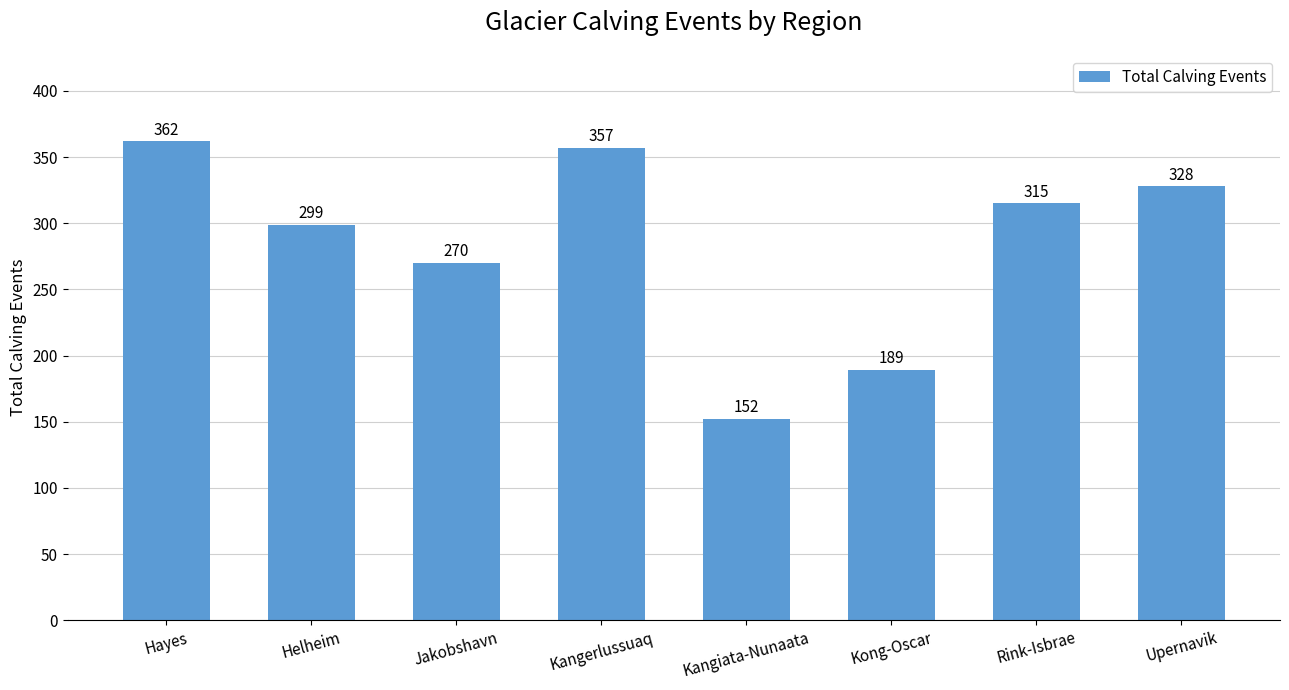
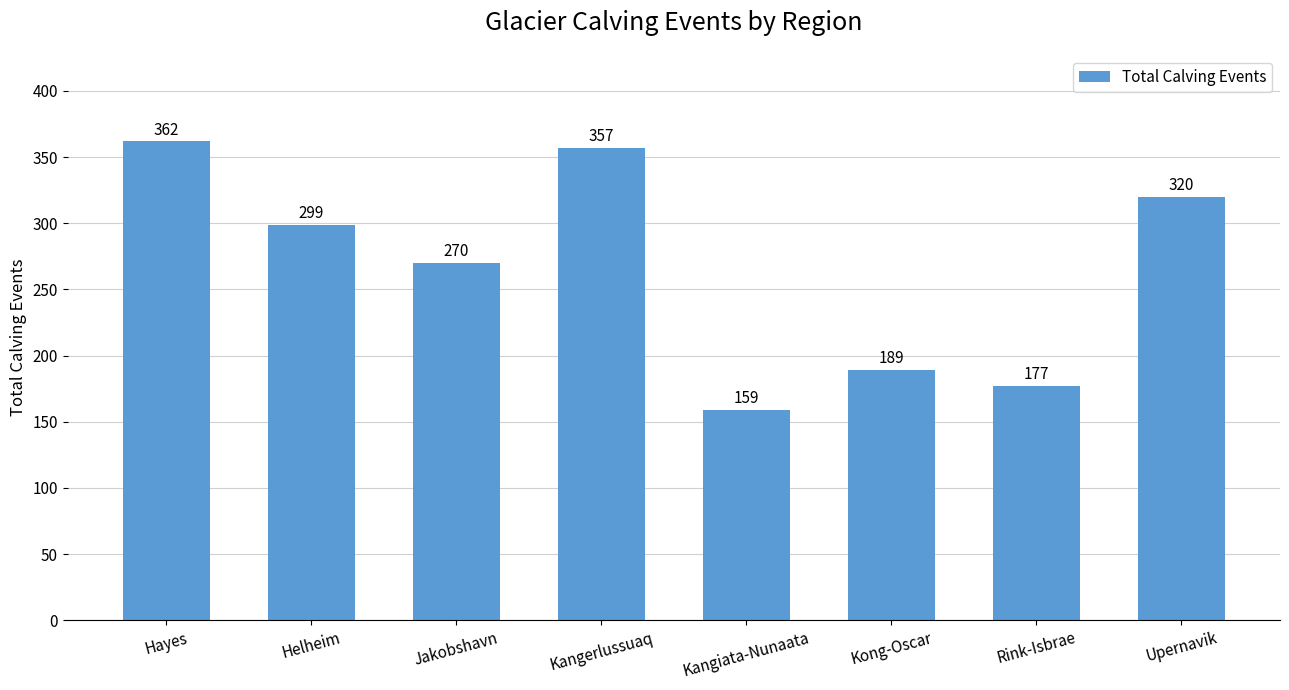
Kangiata-Nunaata: 152 -> 159
Rink-Isbrae: 315 -> 177
Upernavik: 328 -> 320
